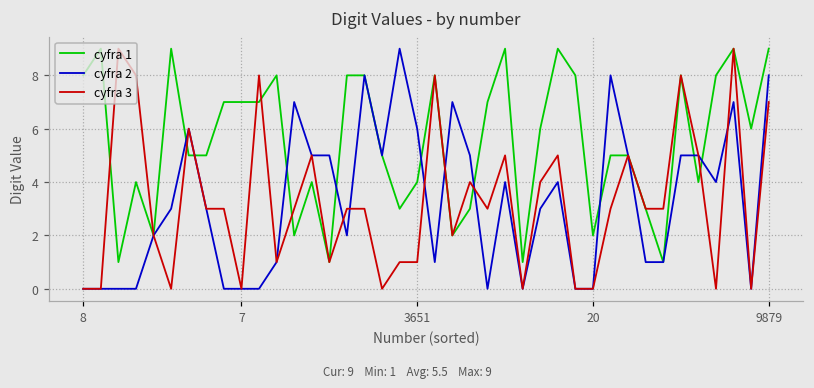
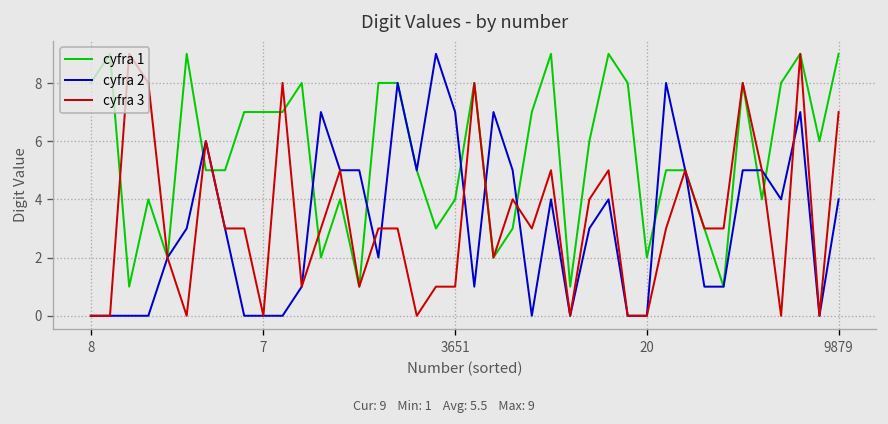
cyfra 2, 3651: 6 -> 7
cyfra 2, 9879: 8 -> 4
